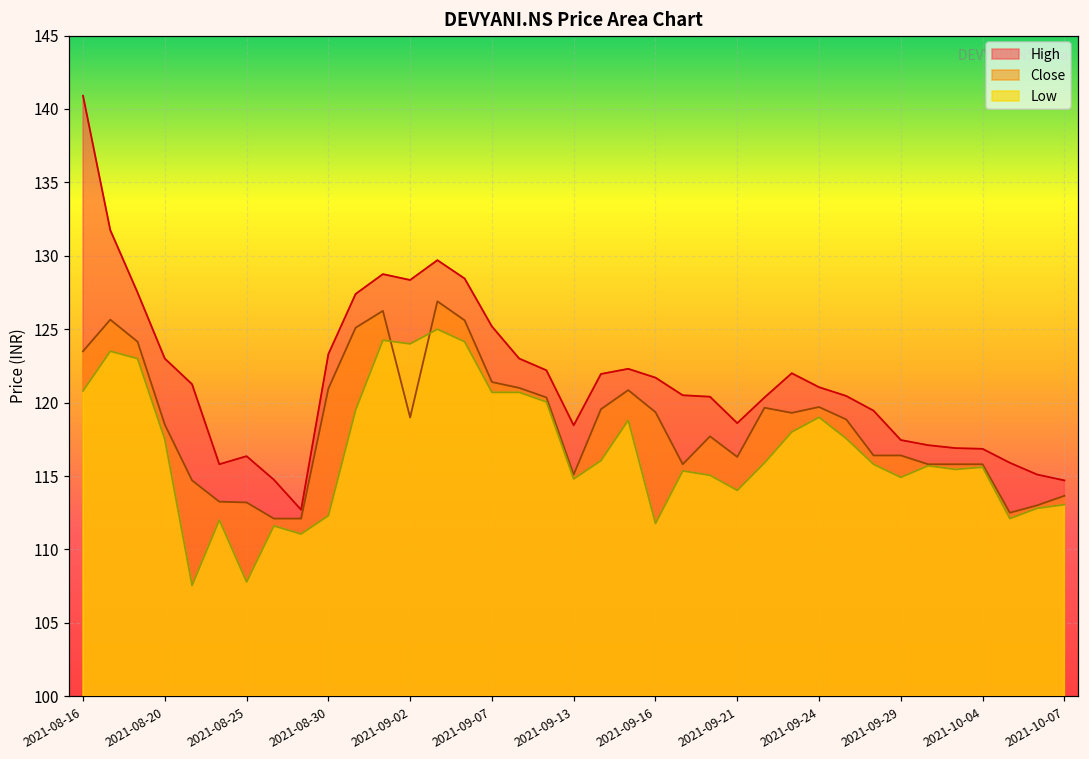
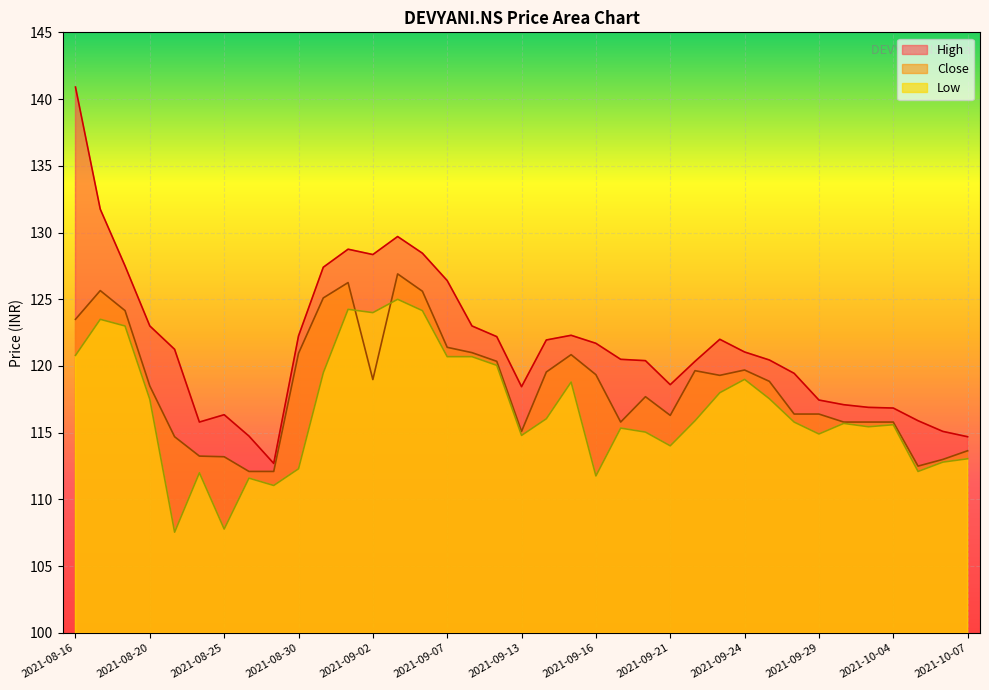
High, 2021-08-30: 123.3 -> 122.3
High, 2021-09-07: 125.2 -> 126.4
